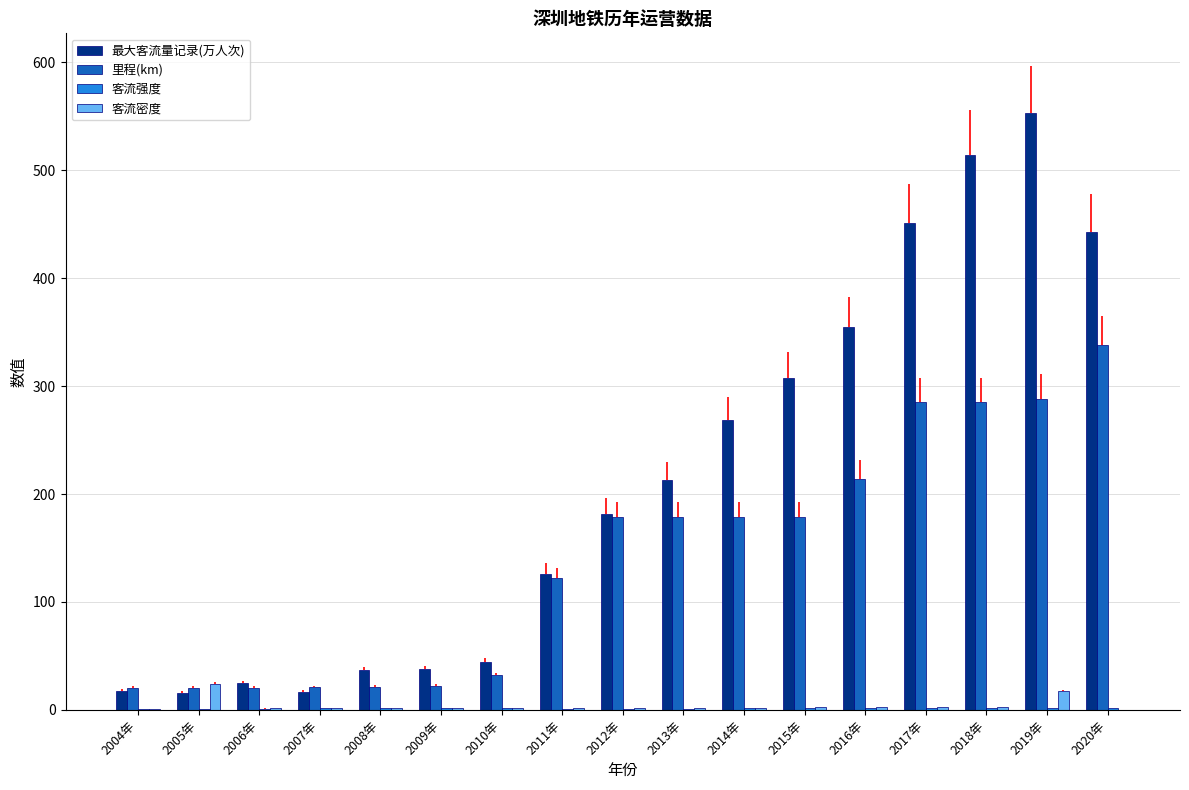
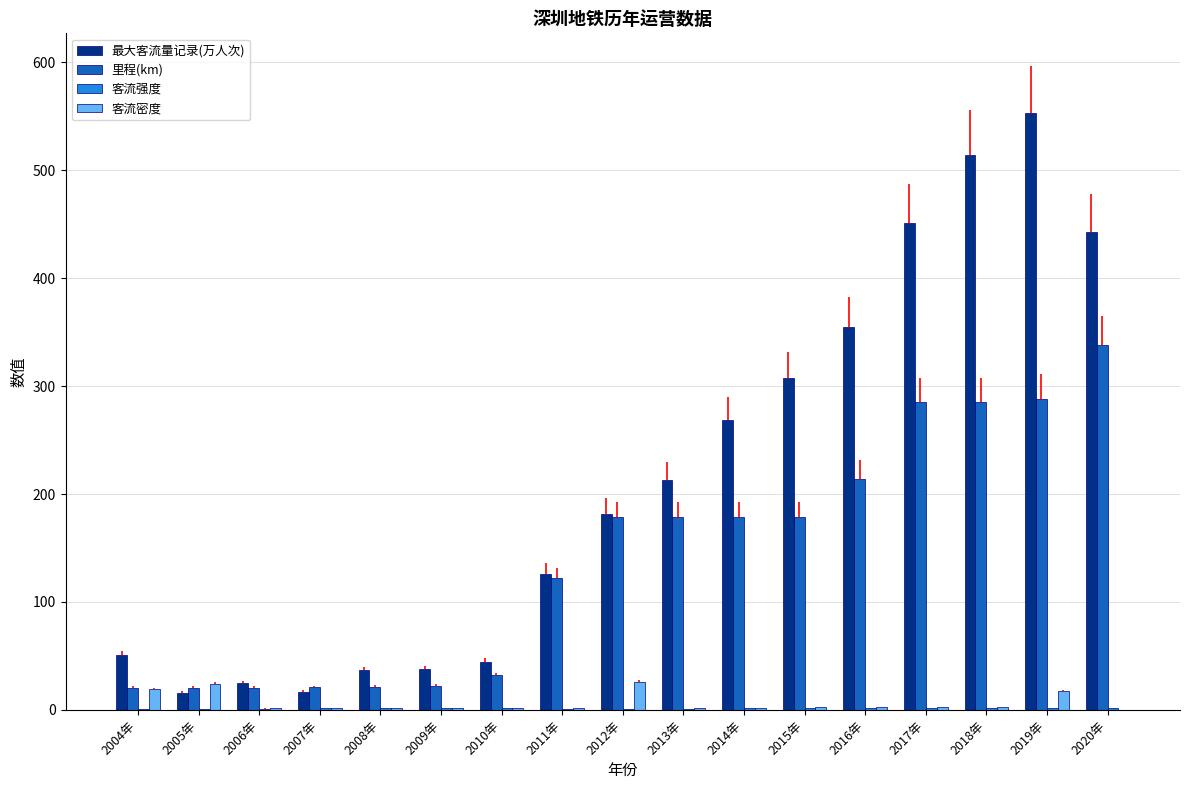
最大客流量记录(万人次), 2004年: 18 -> 51
客流密度, 2004年: 1 -> 19
客流密度, 2012年: 1 -> 26
